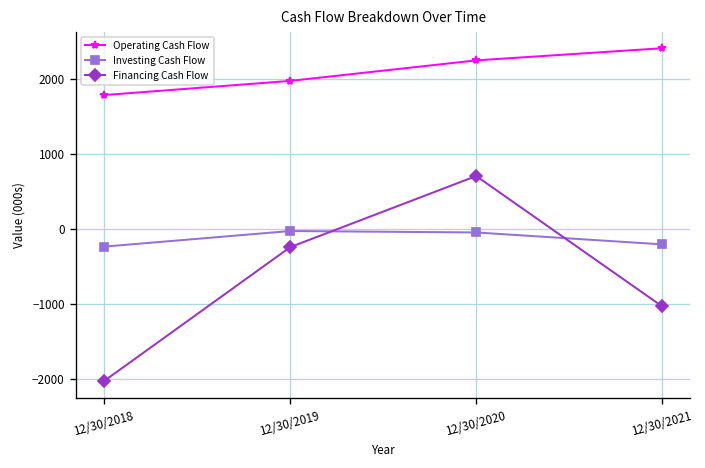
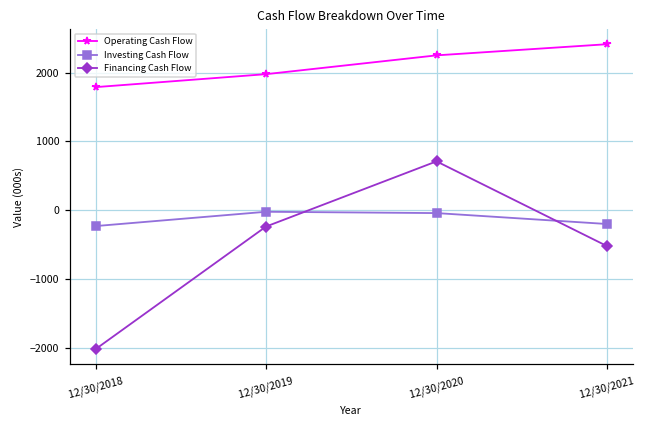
Financing Cash Flow, 12/30/2021: -1000 -> -500
